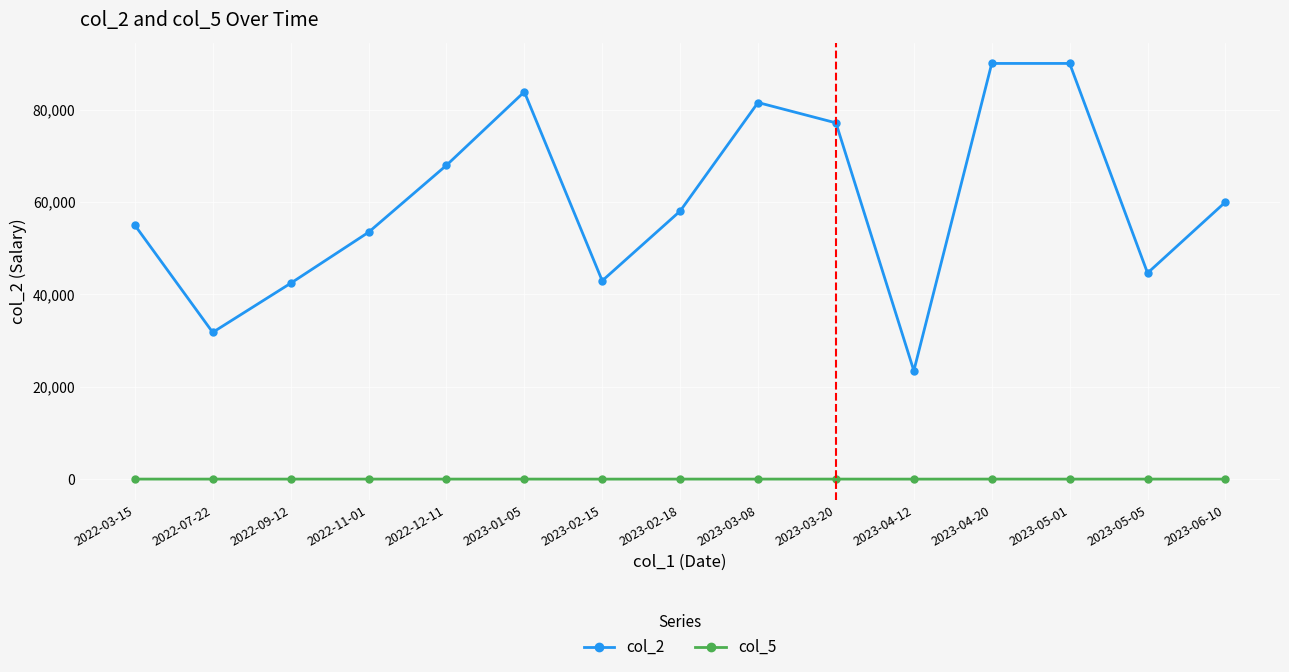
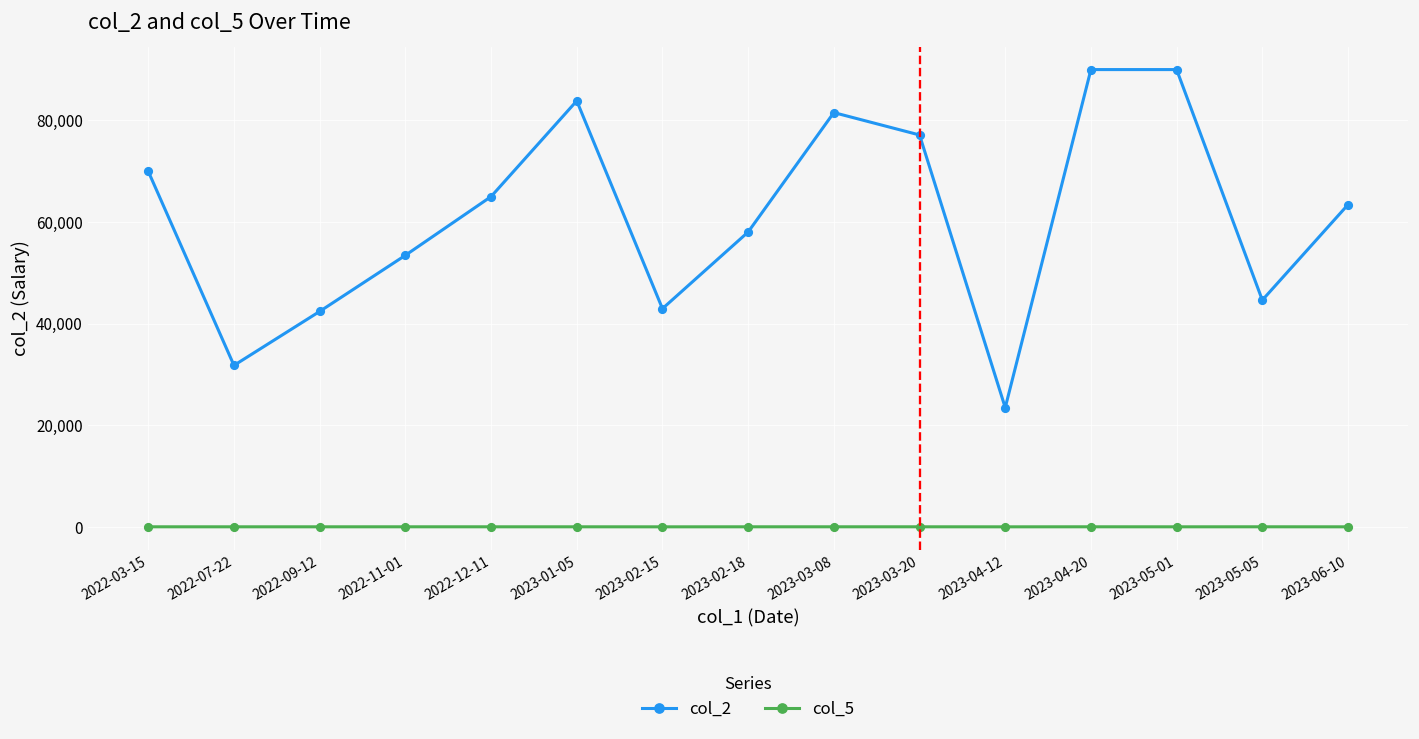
col_2, 2022-03-15: 55,000 -> 70,000
col_2, 2022-12-11: 68,000 -> 65,000
col_2, 2023-06-10: 60,000 -> 63,000
